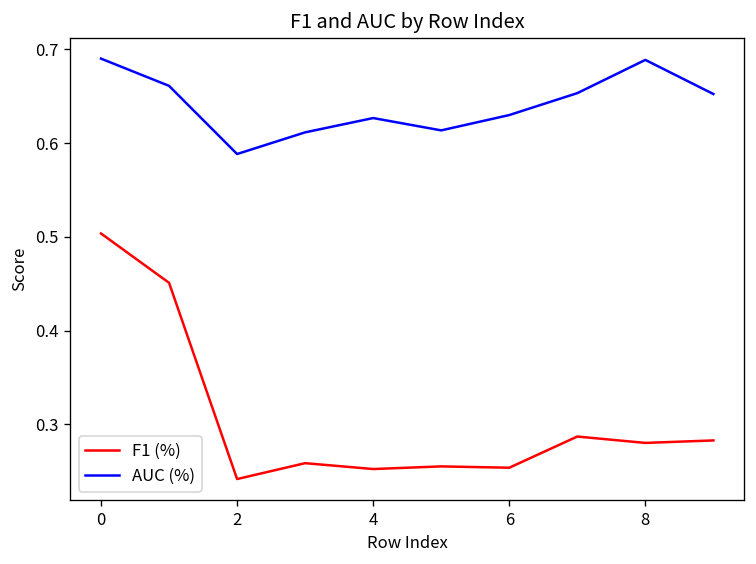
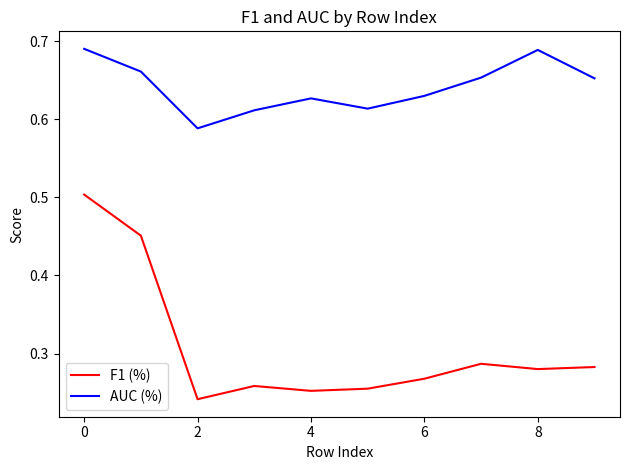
F1 (%), 6: 0.25 -> 0.27
